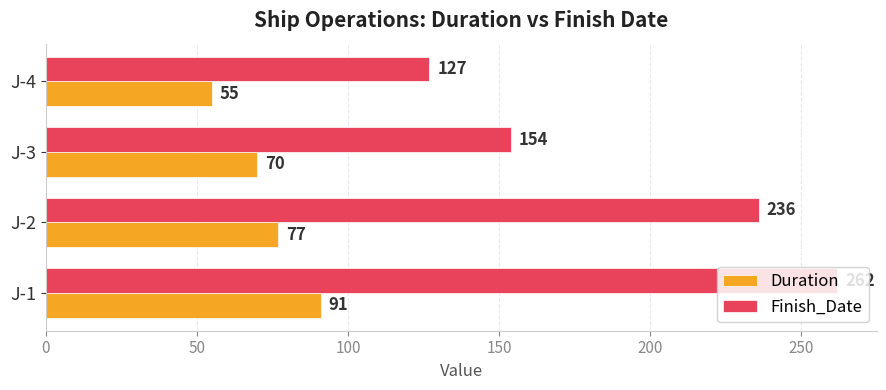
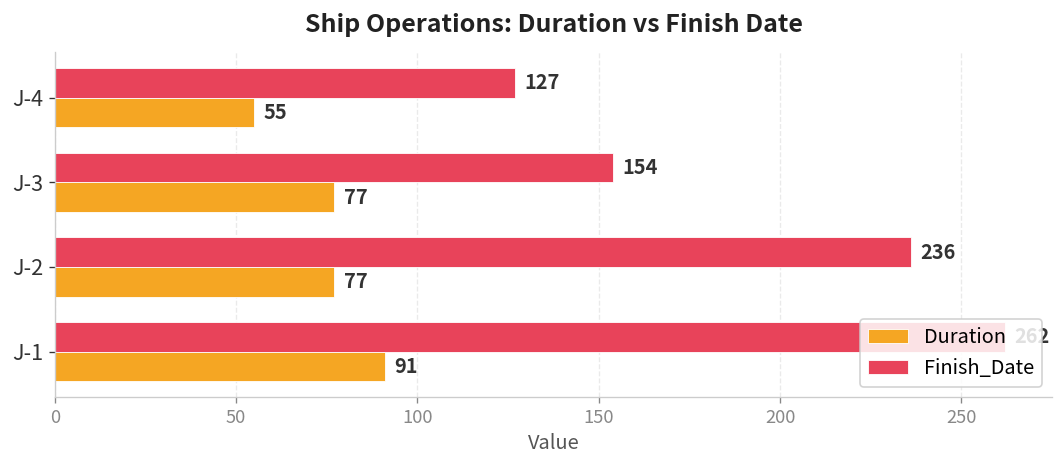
Duration, J-3: 70 -> 77
